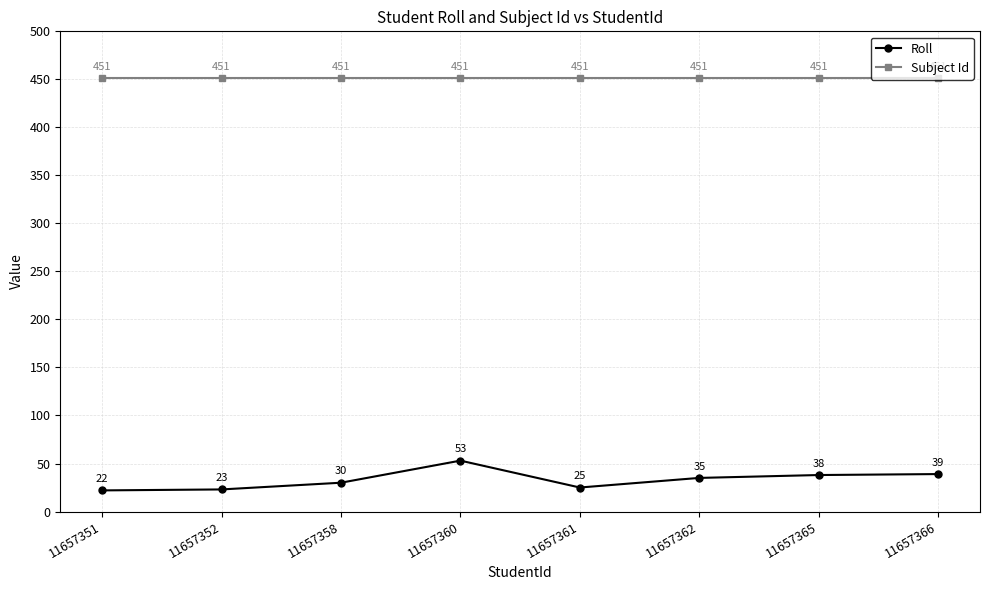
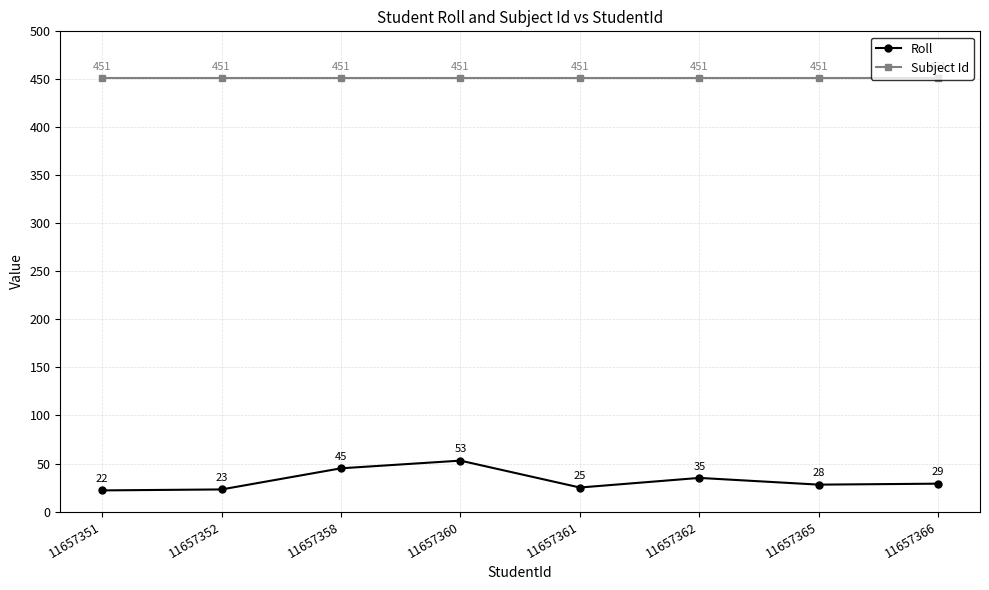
Roll, 11657358: 30 -> 45
Roll, 11657365: 38 -> 28
Roll, 11657366: 39 -> 29
